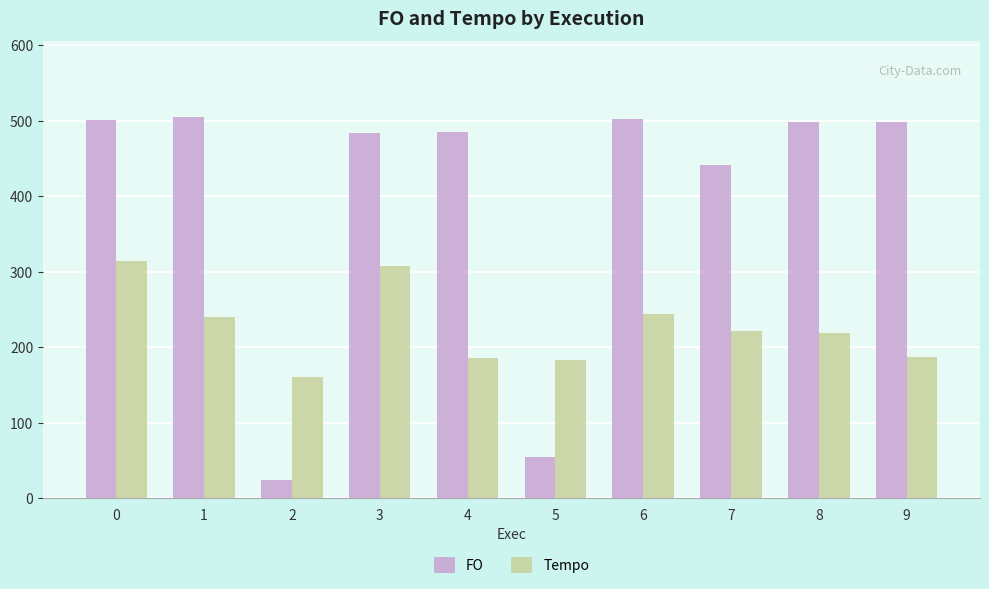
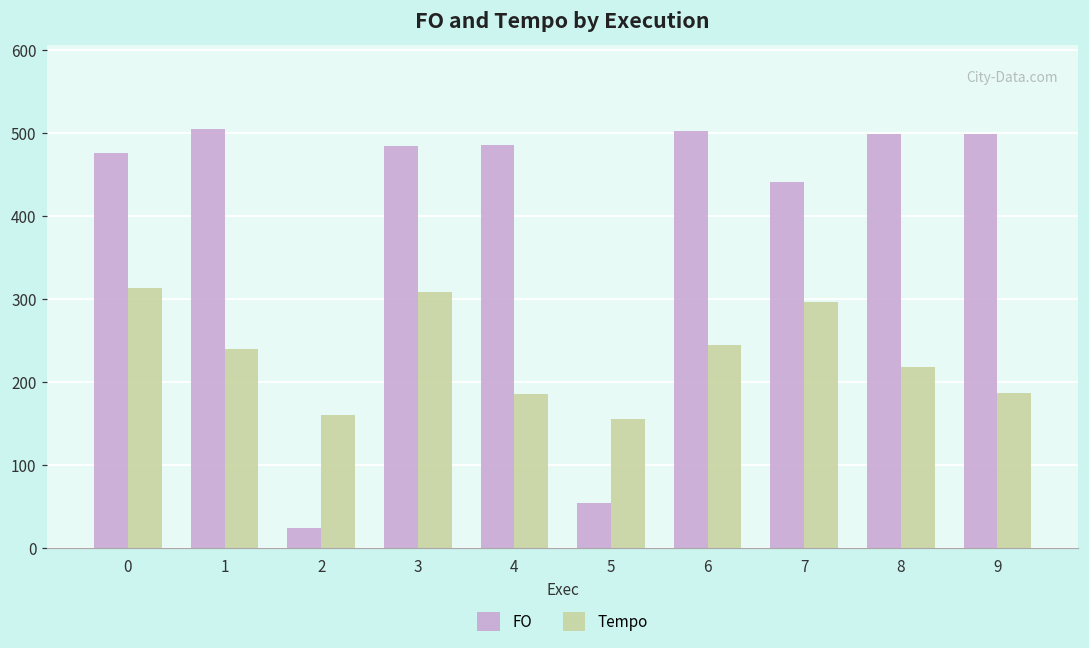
FO, 0: 500 -> 480
Tempo, 5: 180 -> 160
Tempo, 7: 220 -> 300
